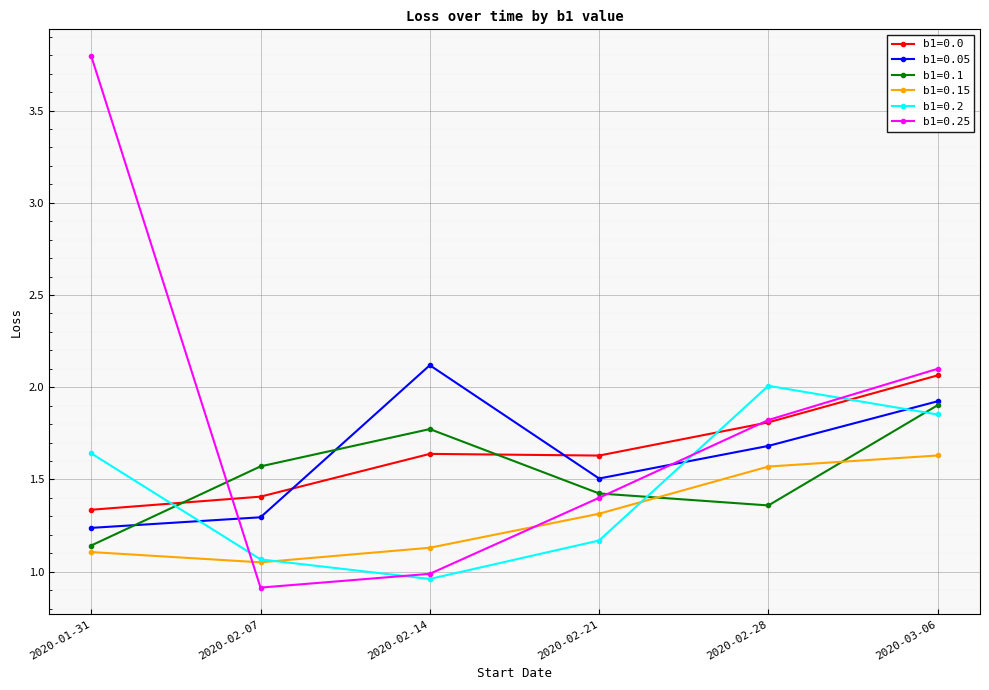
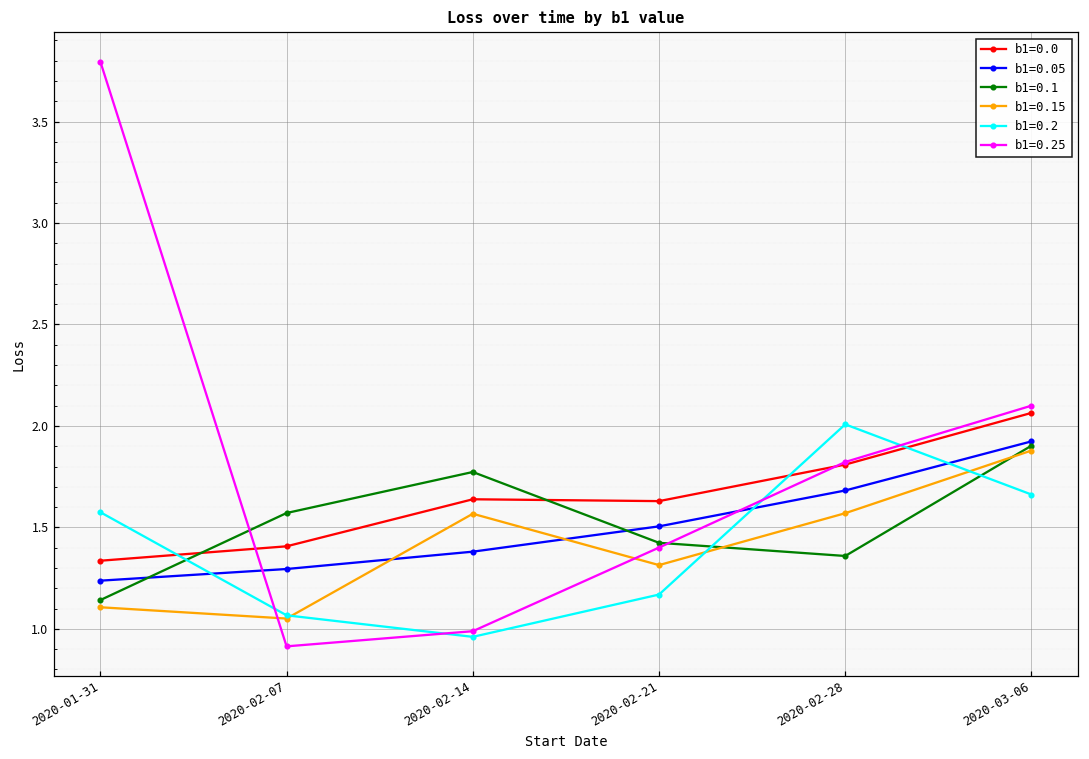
b1=0.2, 2020-01-31: 1.64 -> 1.58
b1=0.05, 2020-02-14: 2.12 -> 1.38
b1=0.15, 2020-02-14: 1.13 -> 1.57
b1=0.15, 2020-03-06: 1.63 -> 1.88
b1=0.2, 2020-03-06: 1.85 -> 1.66
